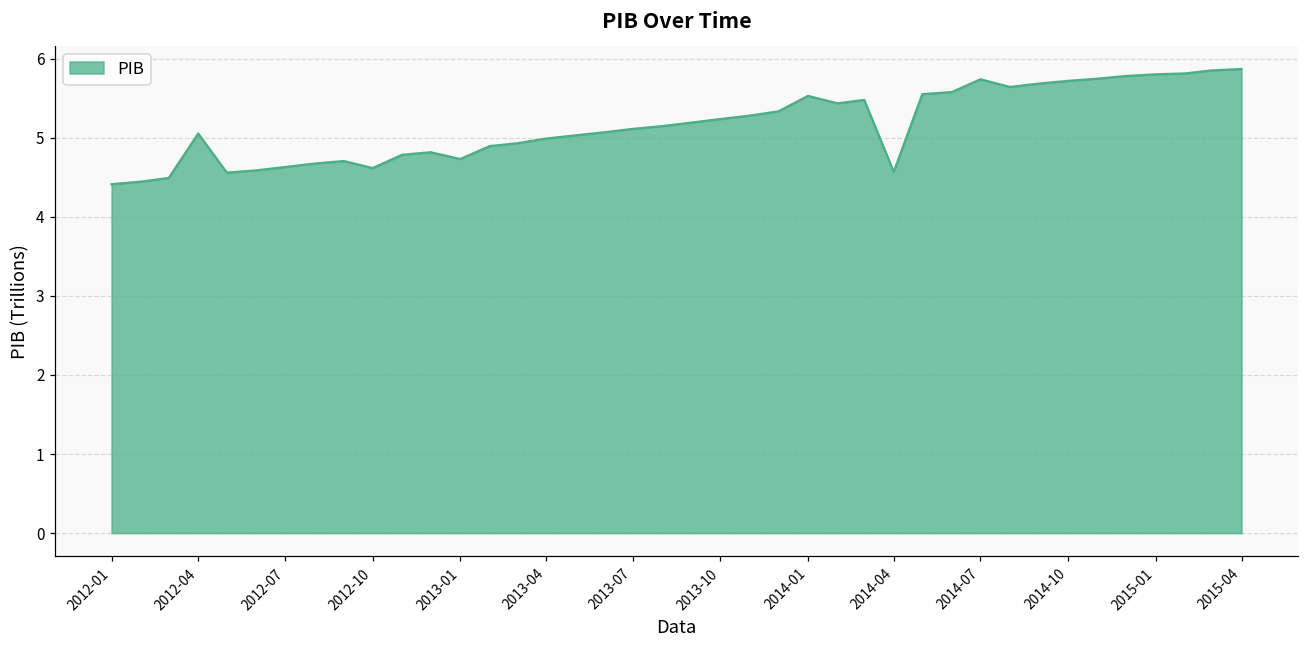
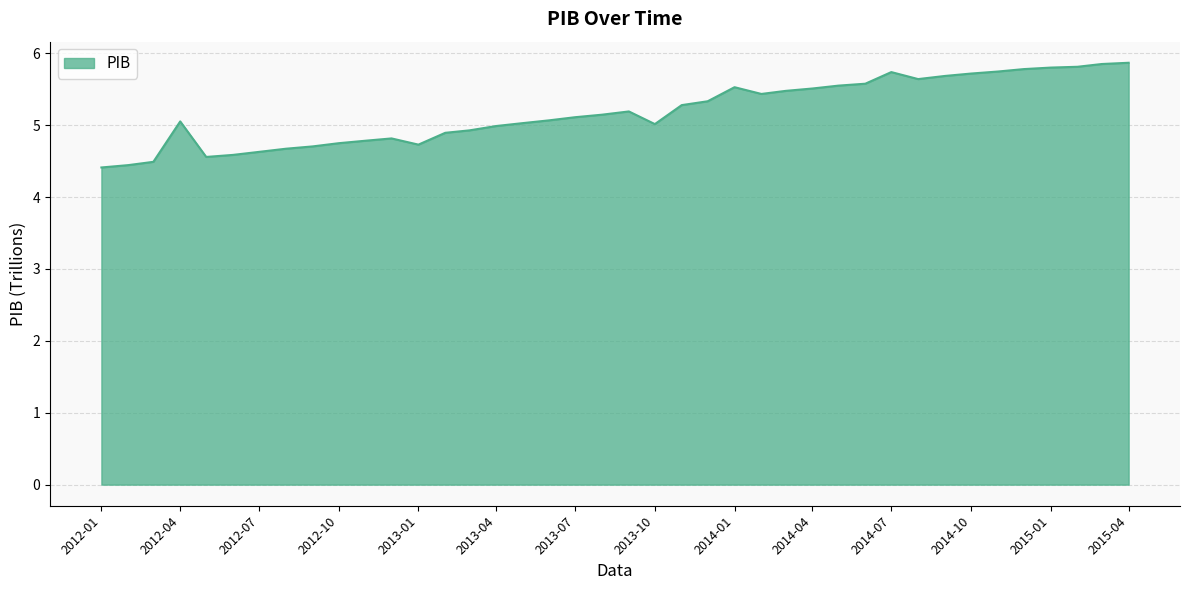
2012-10: 4.6 -> 4.7
2013-10: 5.2 -> 5.0
2014-04: 4.6 -> 5.5
